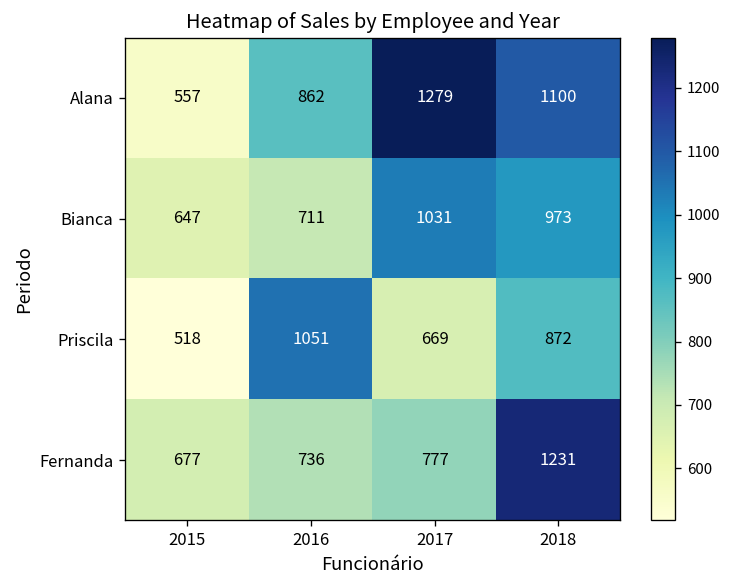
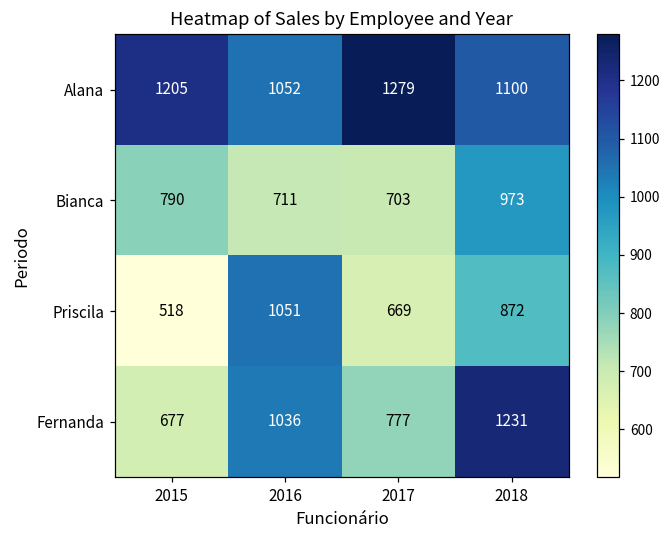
Alana, 2015: 557 -> 1205
Alana, 2016: 862 -> 1052
Bianca, 2015: 647 -> 790
Bianca, 2017: 1031 -> 703
Fernanda, 2016: 736 -> 1036
